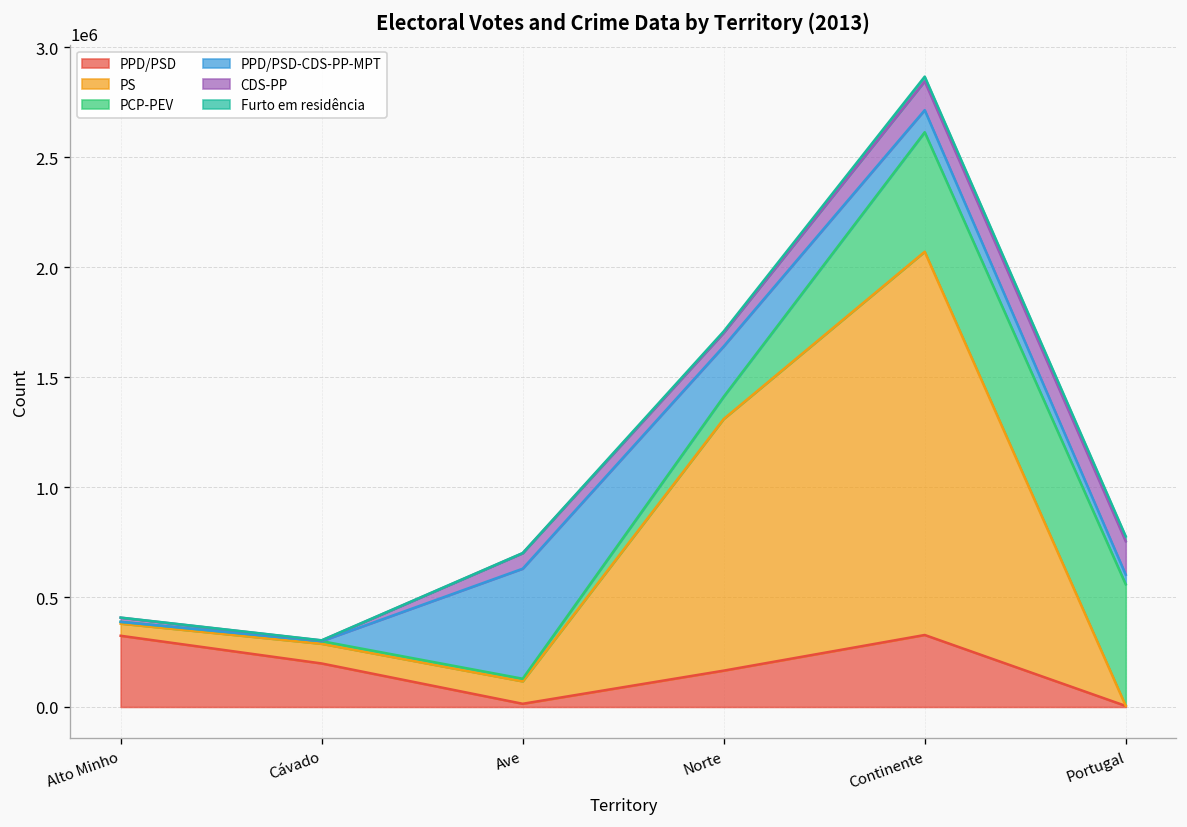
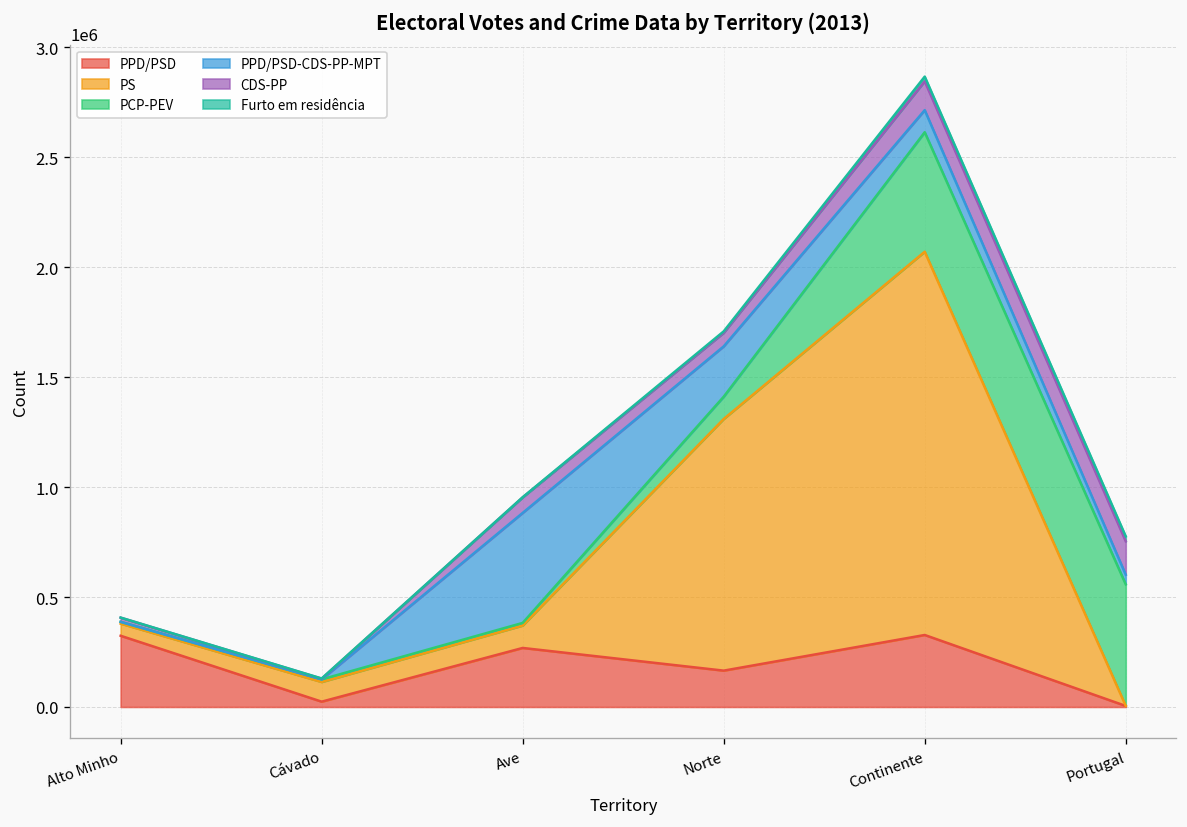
PPD/PSD, Cávado: 200000 -> 20000
PPD/PSD, Ave: 10000 -> 270000
